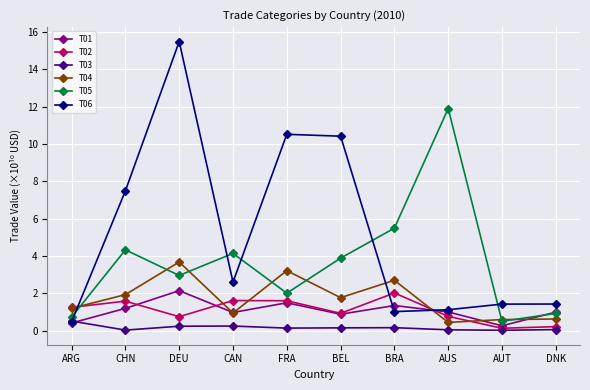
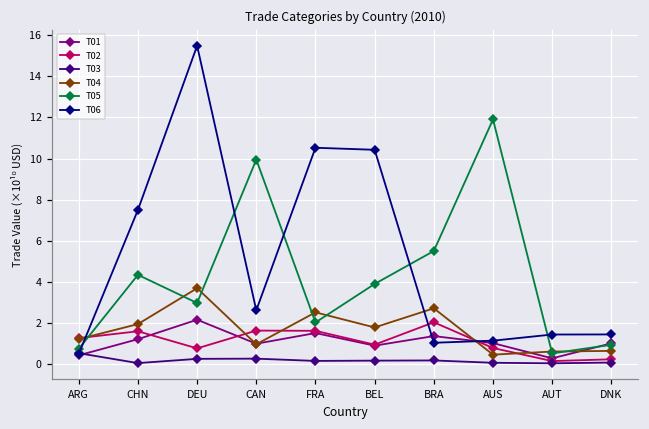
T05, CAN: 4.1 -> 9.9
T04, FRA: 3.2 -> 2.5
